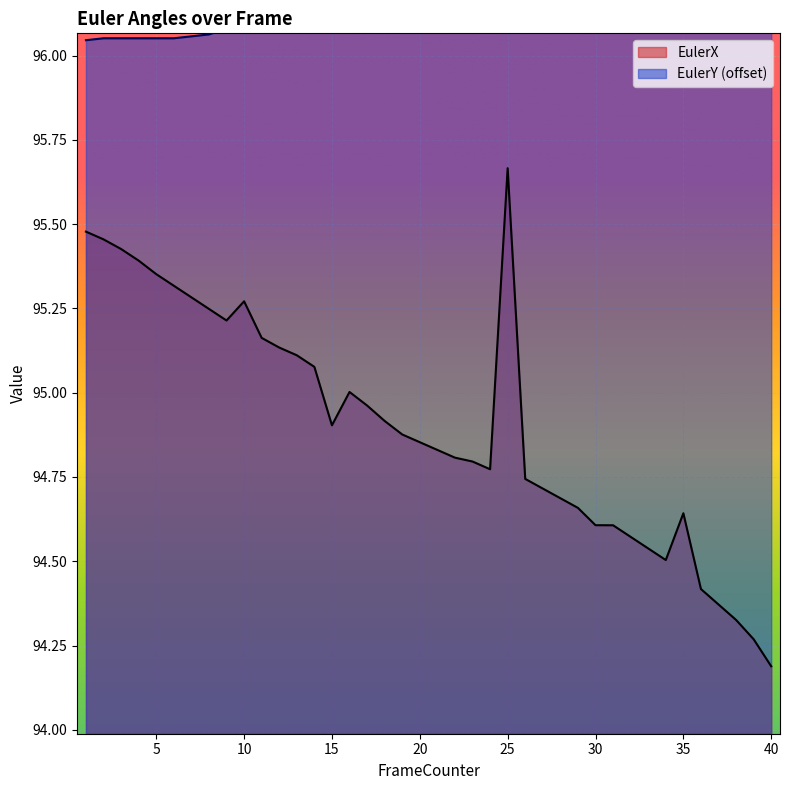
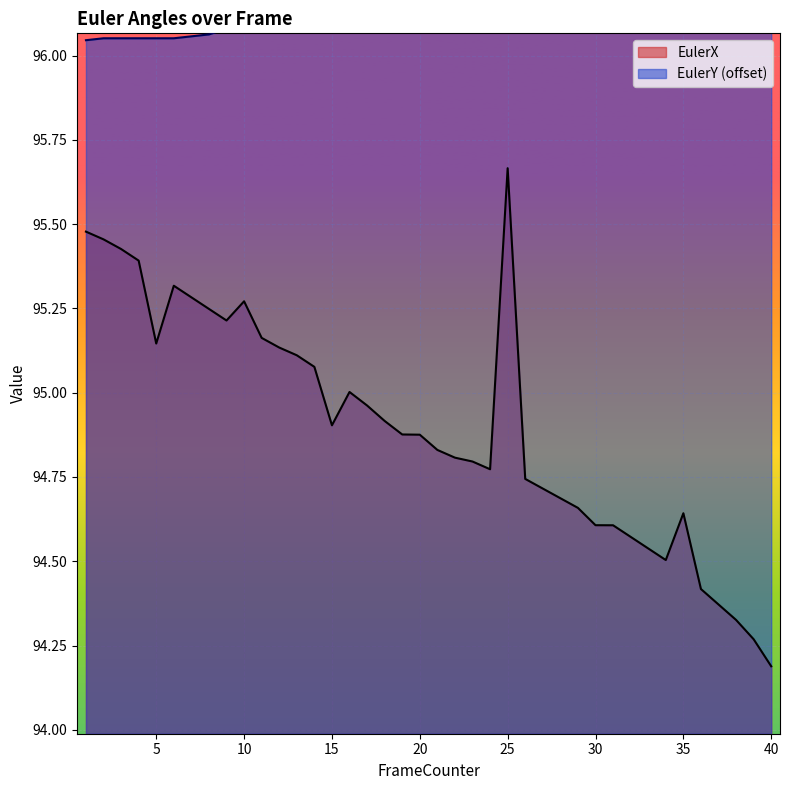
EulerX, 5: 95.35 -> 95.15
EulerX, 20: 94.85 -> 94.88
